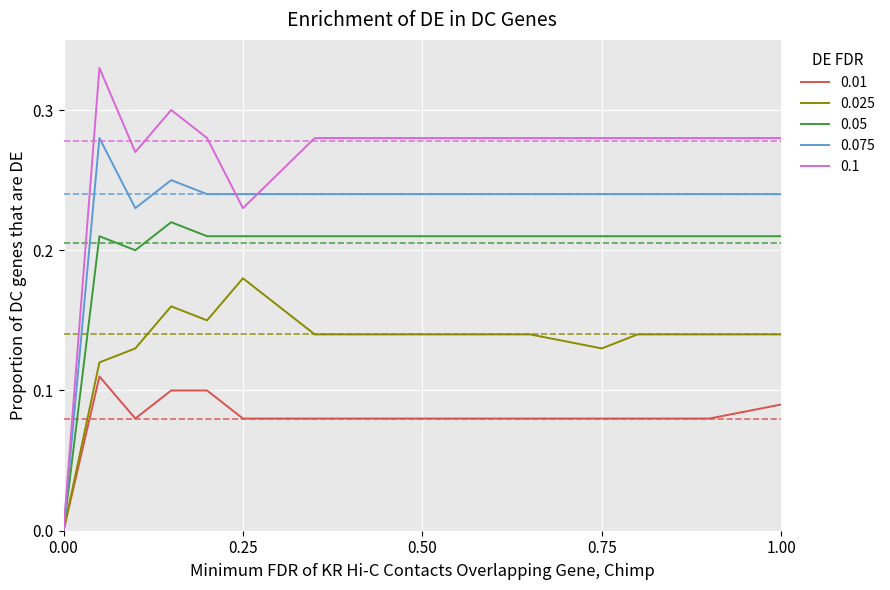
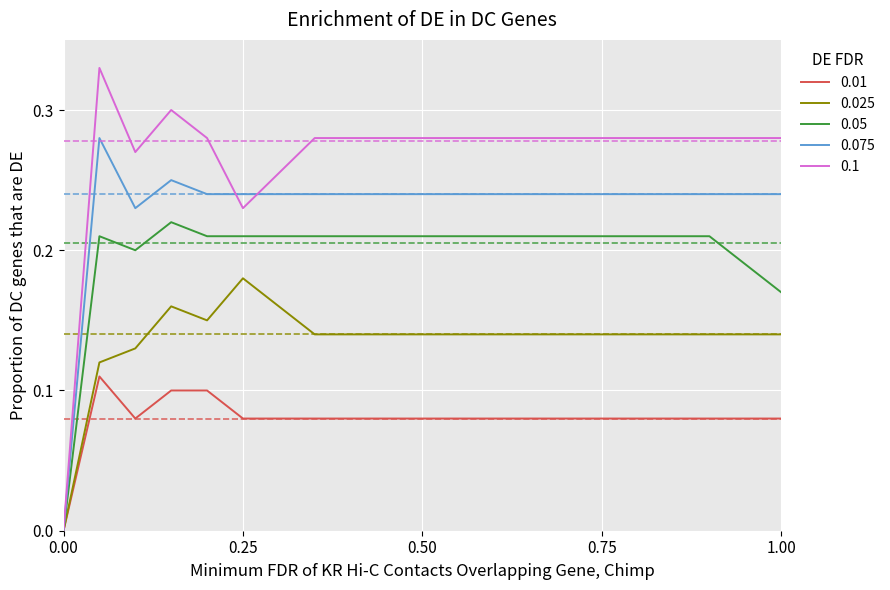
0.025, 0.75: 0.13 -> 0.14
0.01, 1.00: 0.09 -> 0.08
0.05, 1.00: 0.21 -> 0.17
